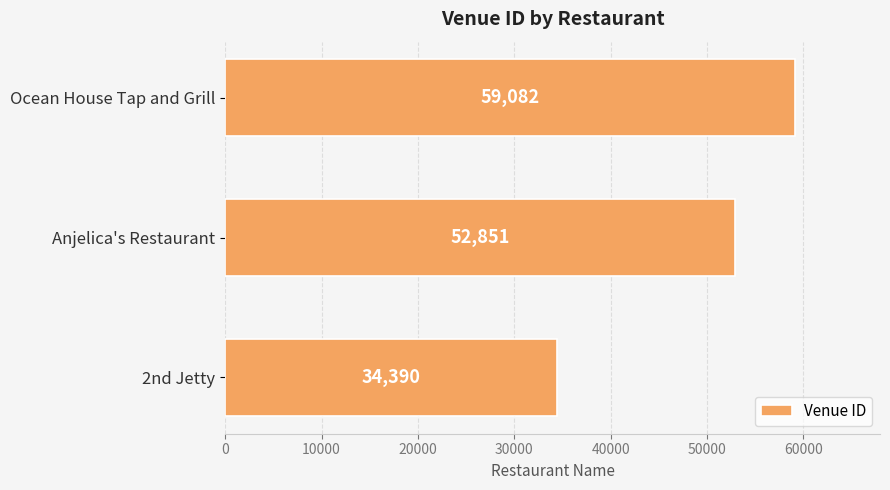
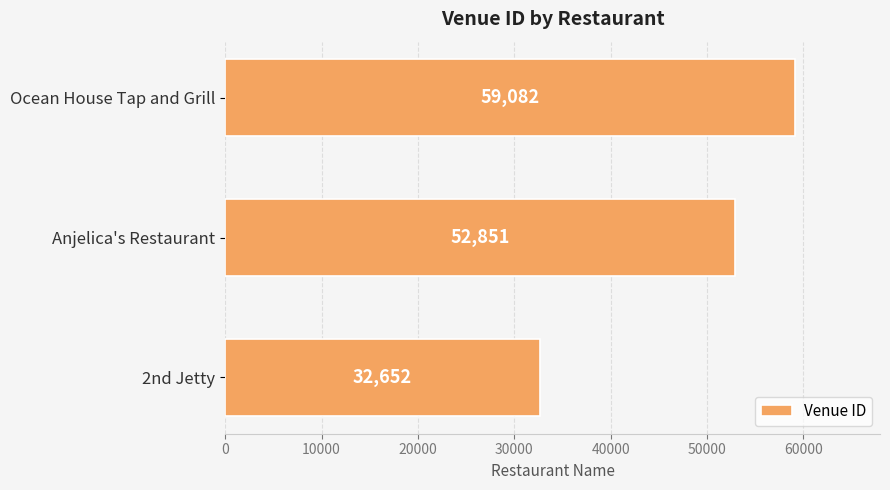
2nd Jetty: 34,390 -> 32,652
